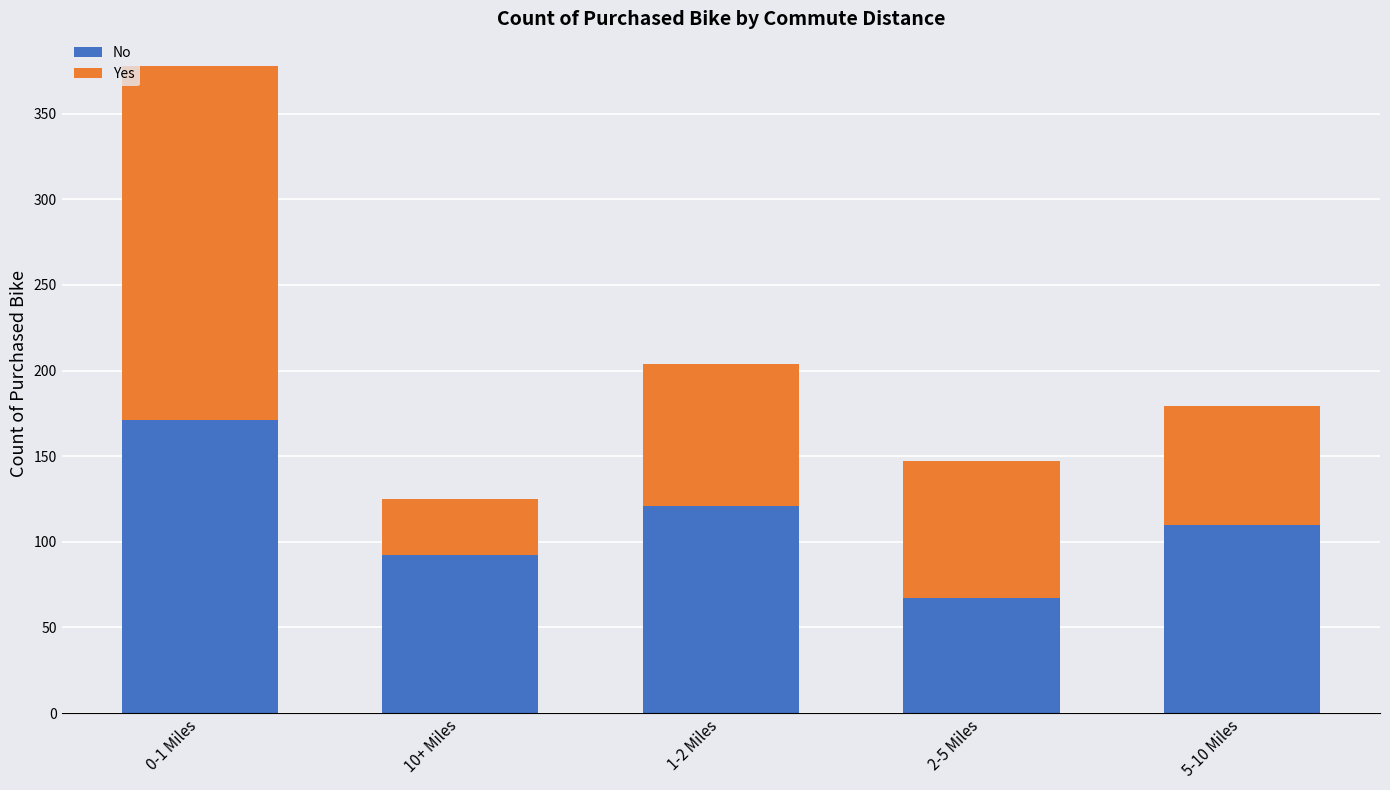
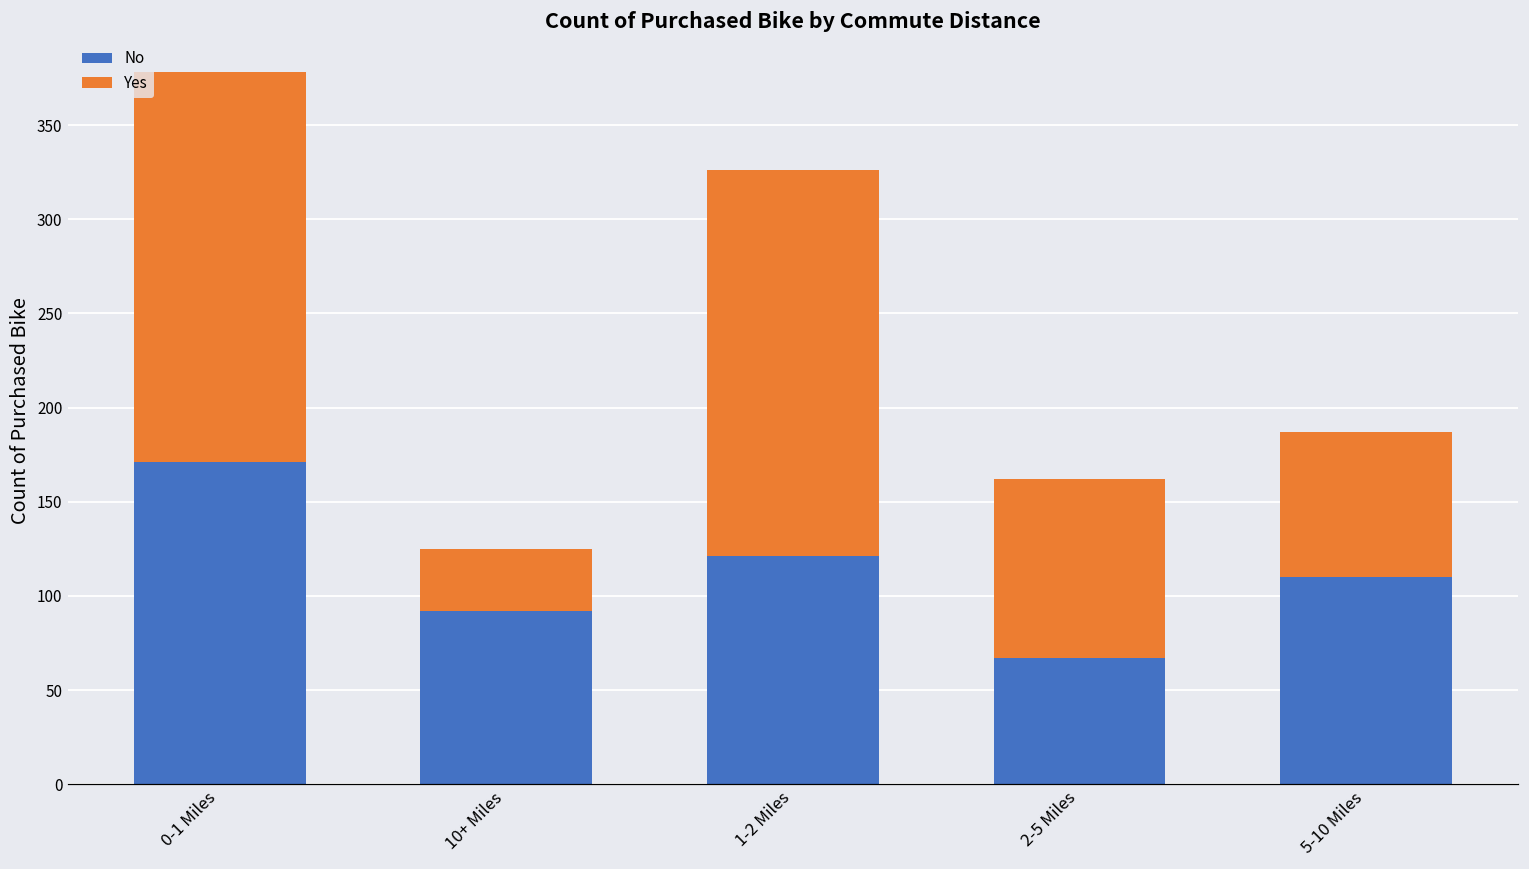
Yes, 1-2 Miles: 83 -> 205
Yes, 2-5 Miles: 80 -> 95
Yes, 5-10 Miles: 69 -> 77
